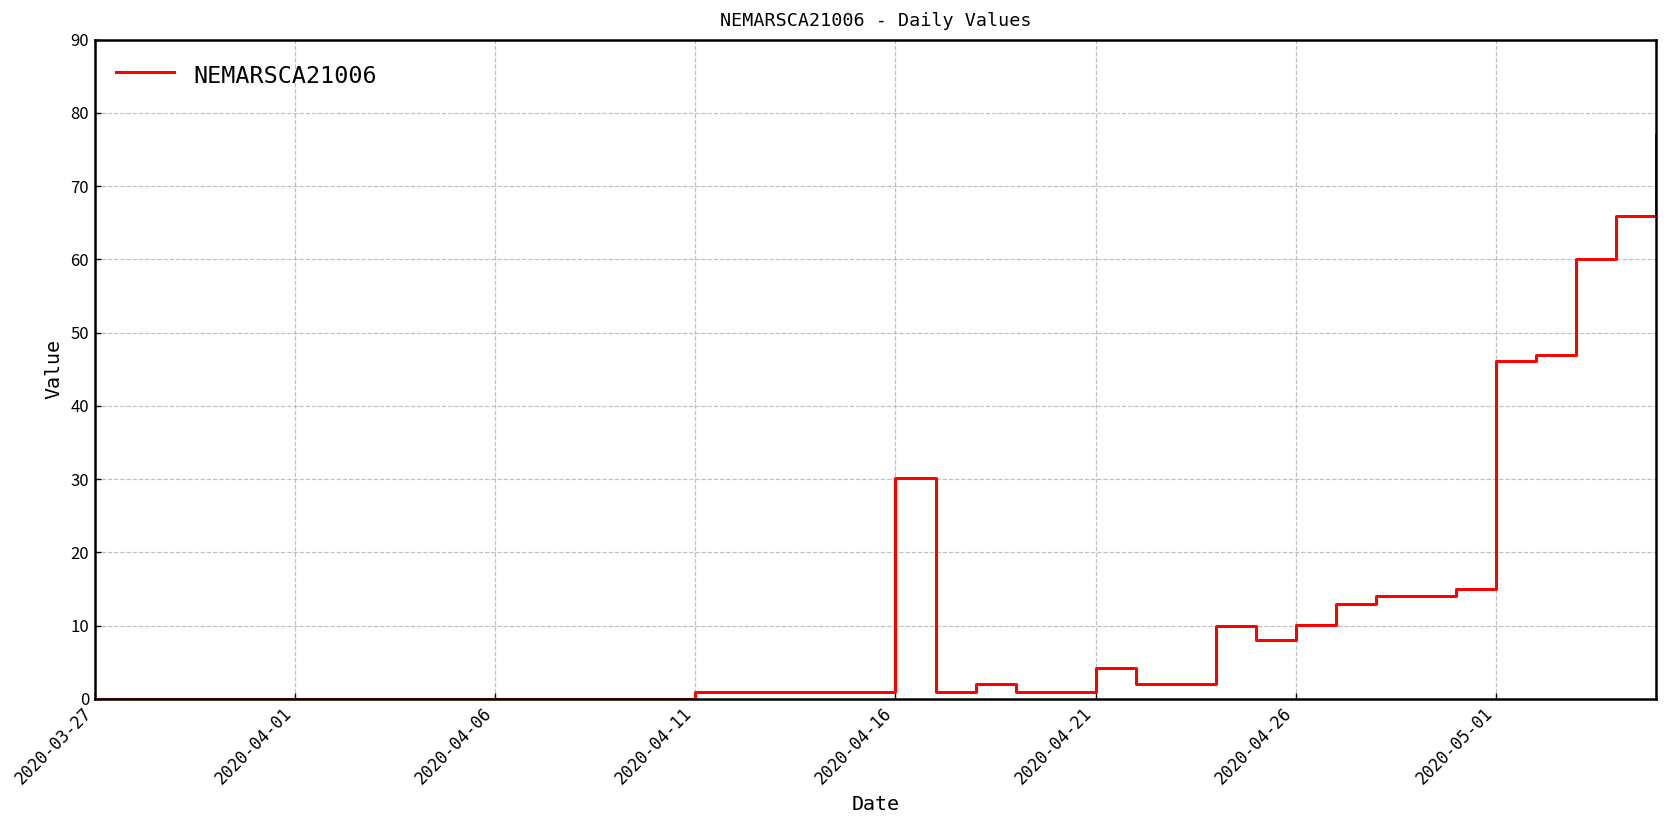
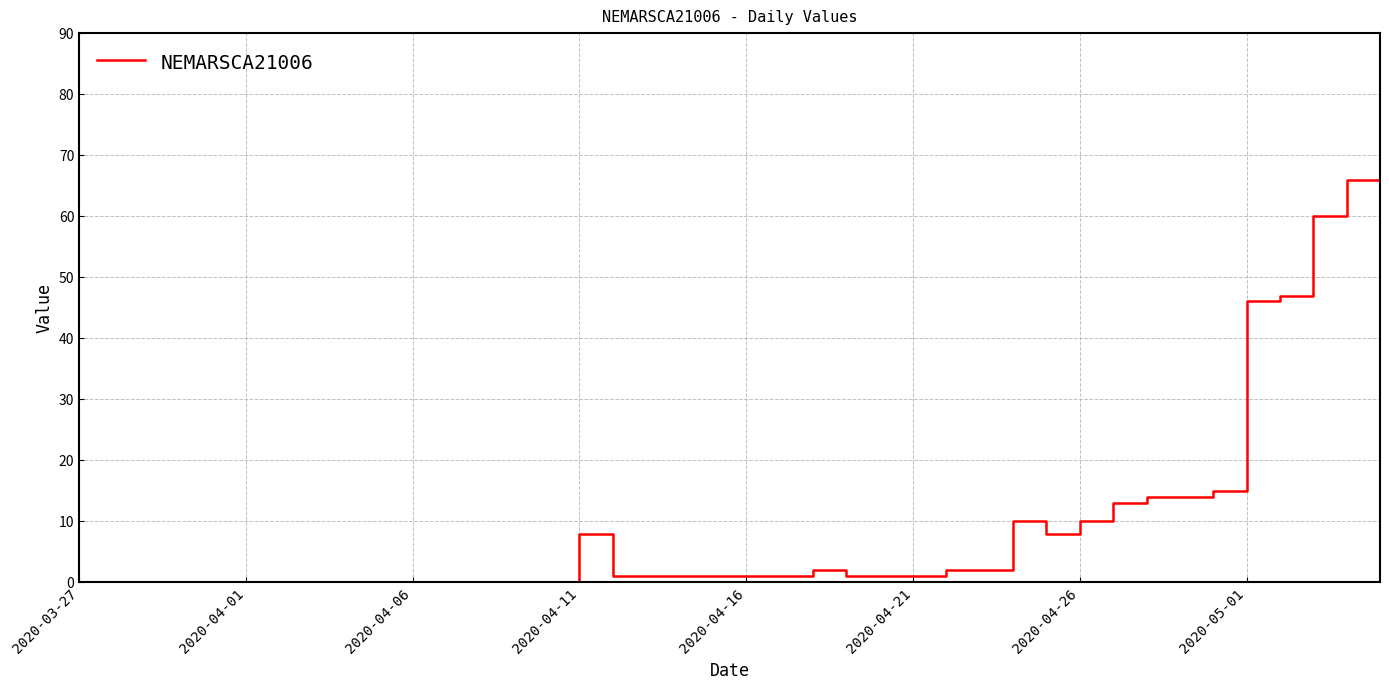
2020-04-11: 1 -> 8
2020-04-16: 30 -> 1
2020-04-21: 4 -> 1
